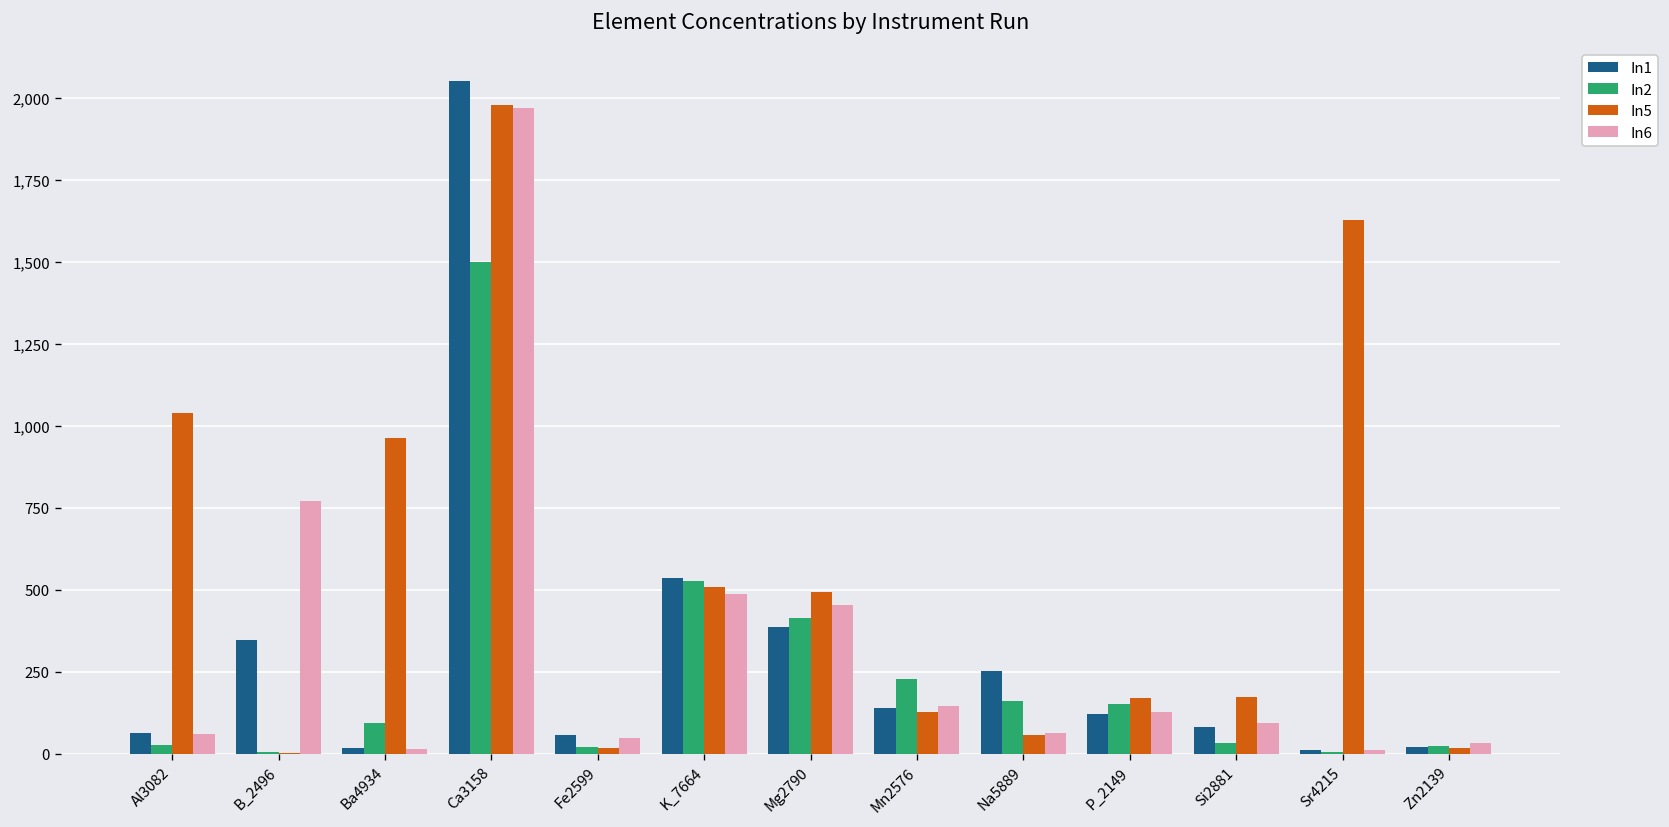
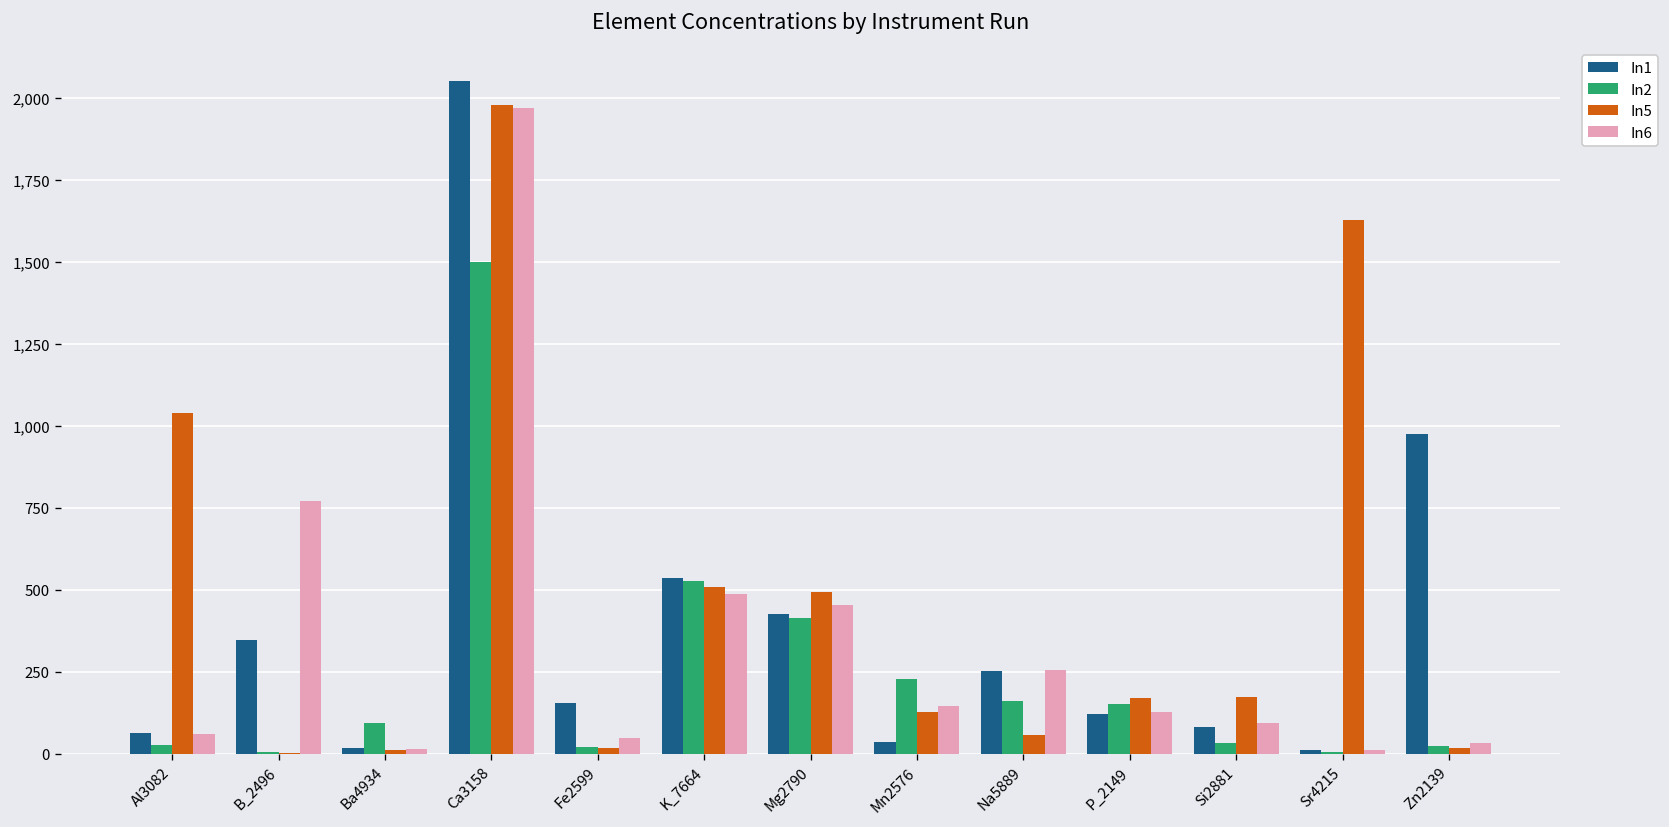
In5, Ba4934: 960 -> 10
In1, Fe2599: 60 -> 150
In1, Mg2790: 390 -> 430
In1, Mn2576: 140 -> 40
In6, Na5889: 60 -> 260
In1, Zn2139: 20 -> 980
